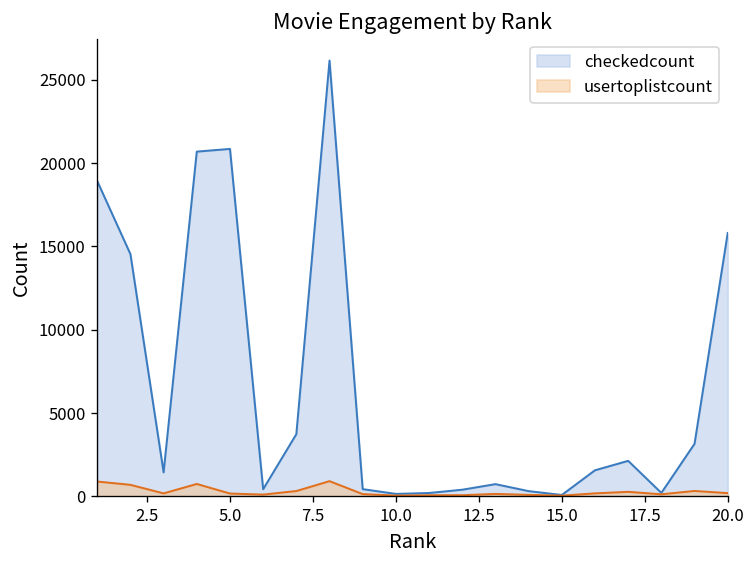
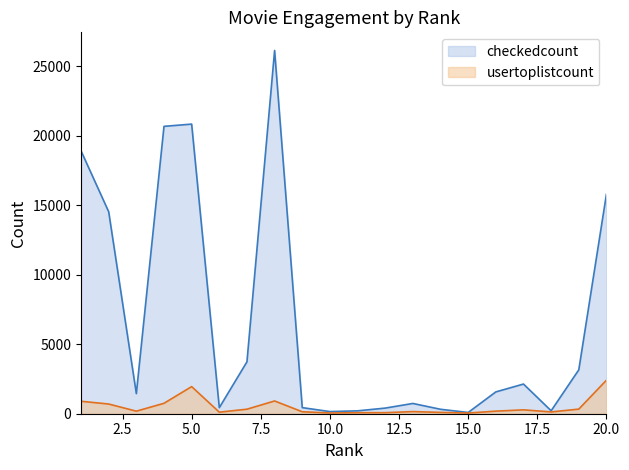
usertoplistcount, 5.0: 200 -> 2000
usertoplistcount, 20.0: 200 -> 2400
